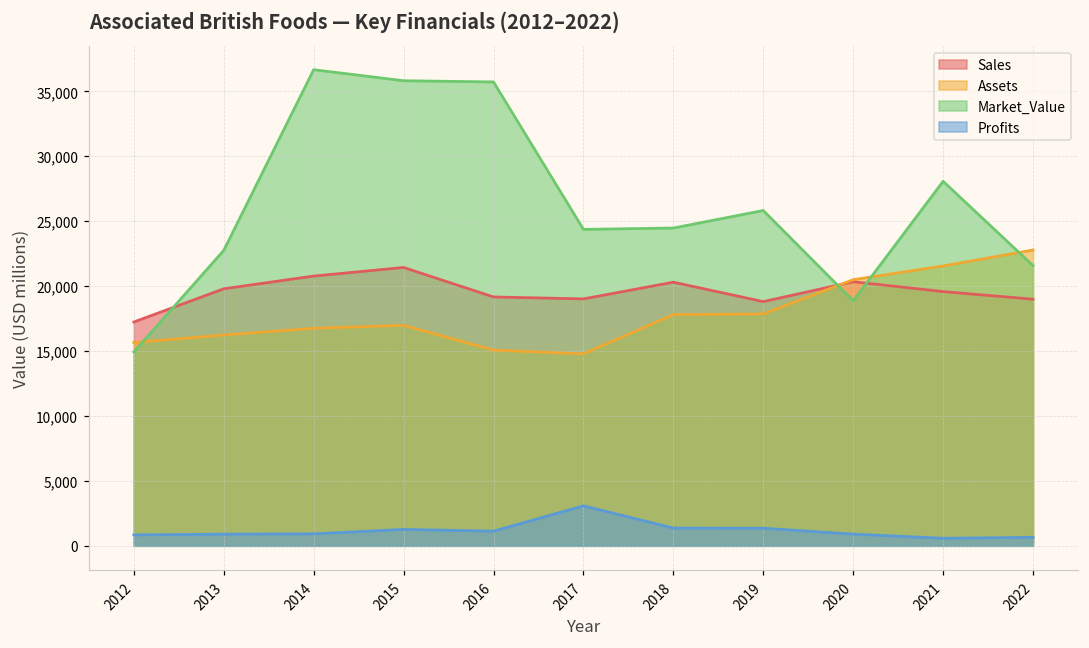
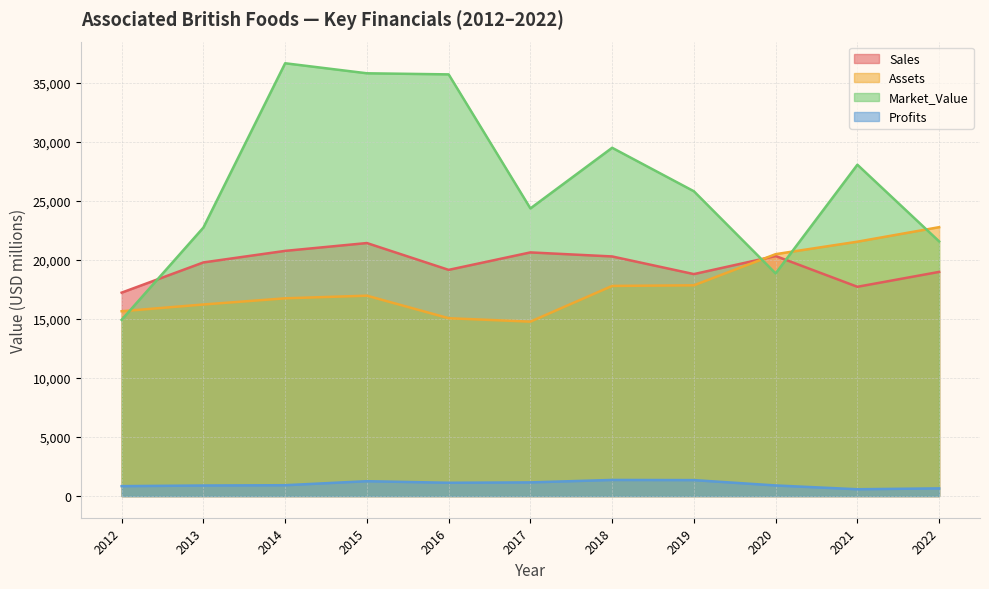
Sales, 2017: 19,000 -> 20,600
Profits, 2017: 3,100 -> 1,200
Market_Value, 2018: 24,500 -> 29,500
Sales, 2021: 19,600 -> 17,700
